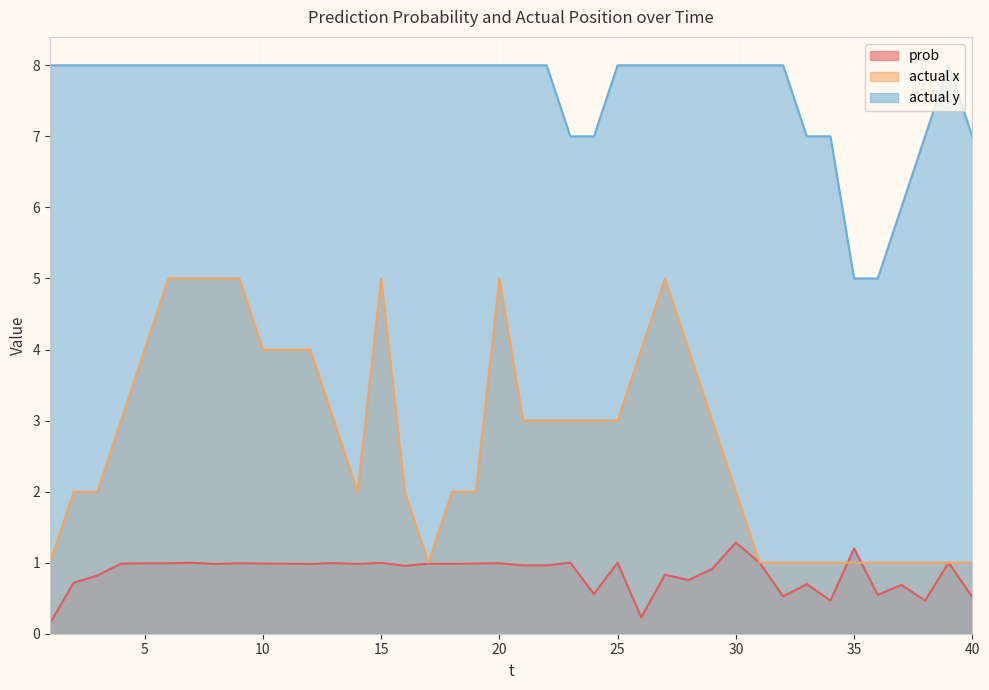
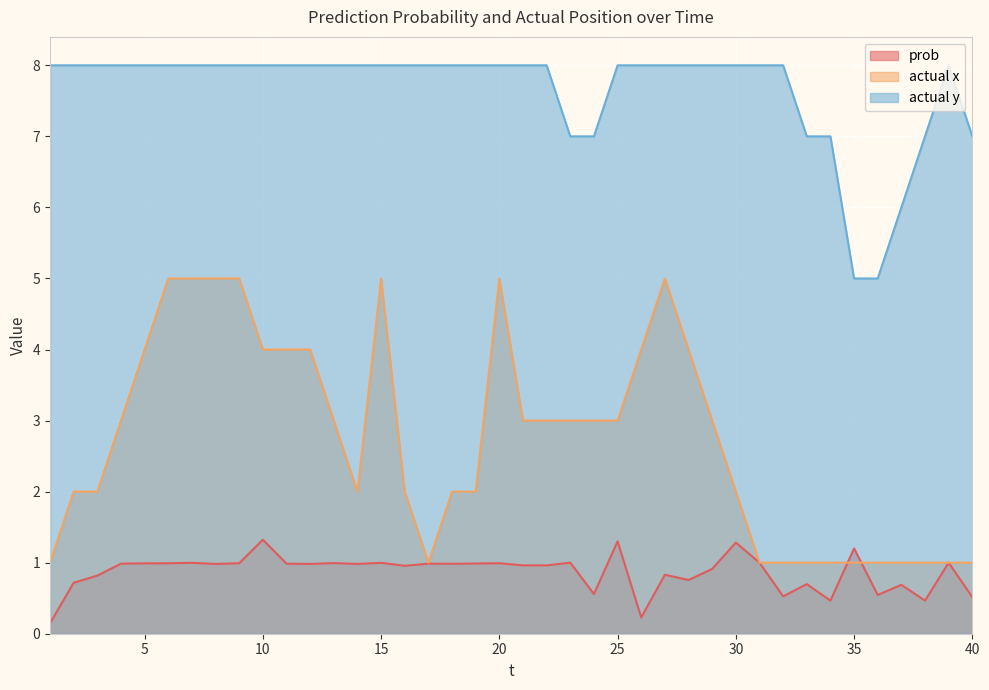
prob, 10: 1.0 -> 1.3
prob, 25: 1.0 -> 1.3
